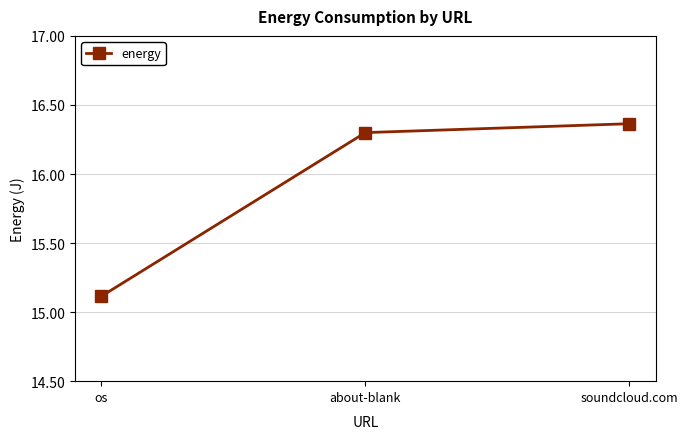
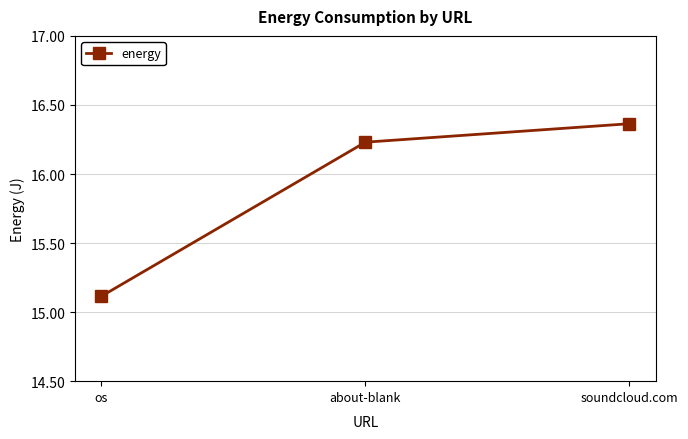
about-blank: 16.30 -> 16.23
